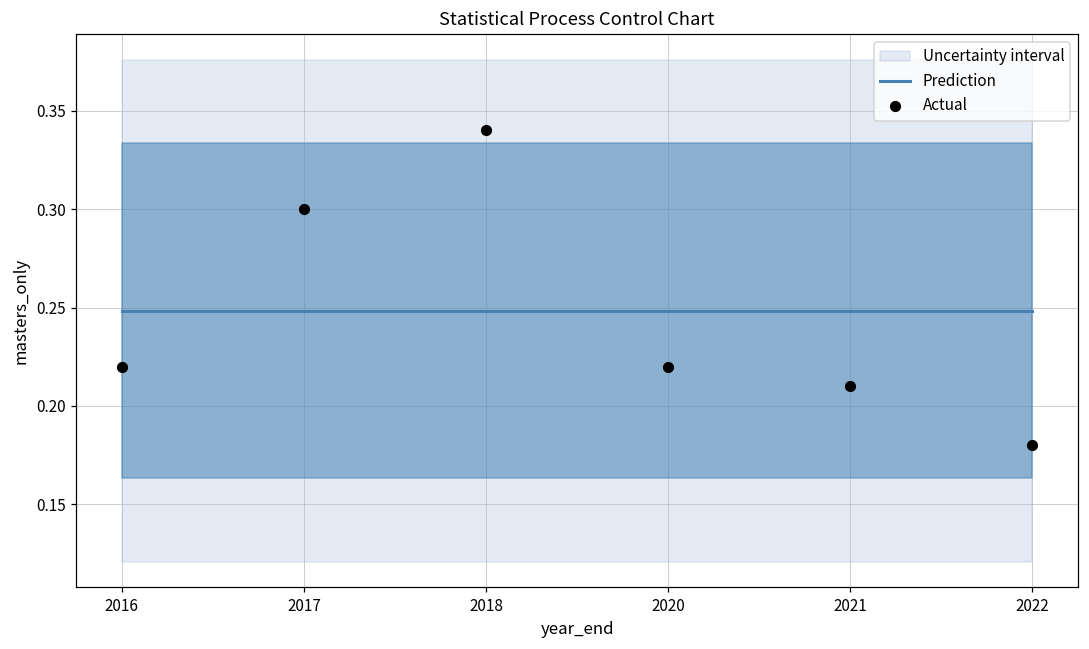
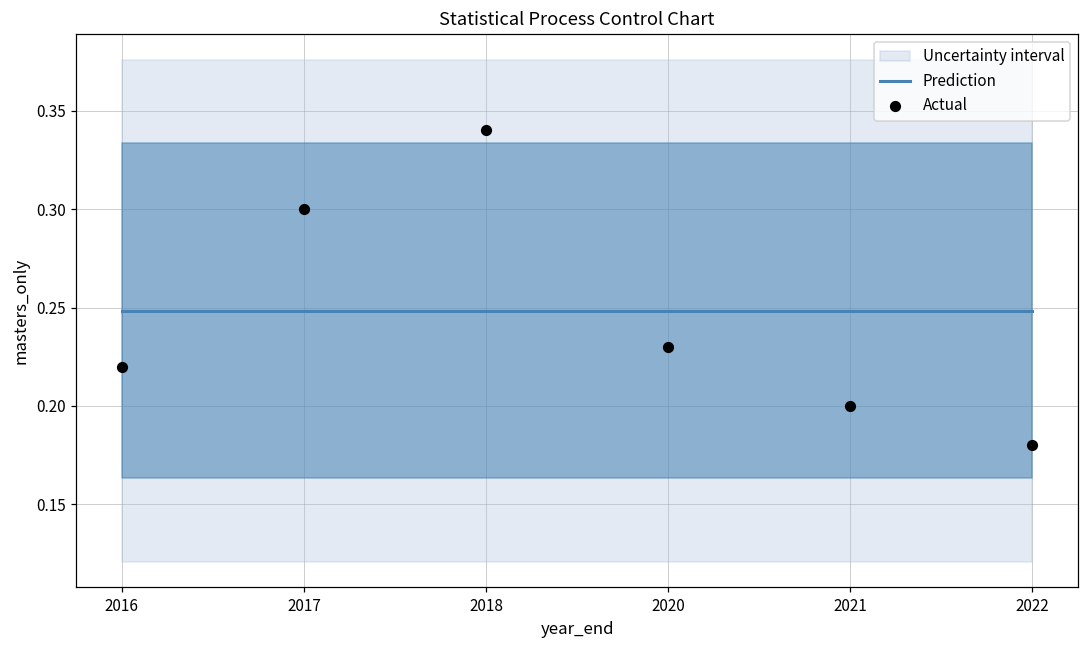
Actual, 2020: 0.22 -> 0.23
Actual, 2021: 0.21 -> 0.20
